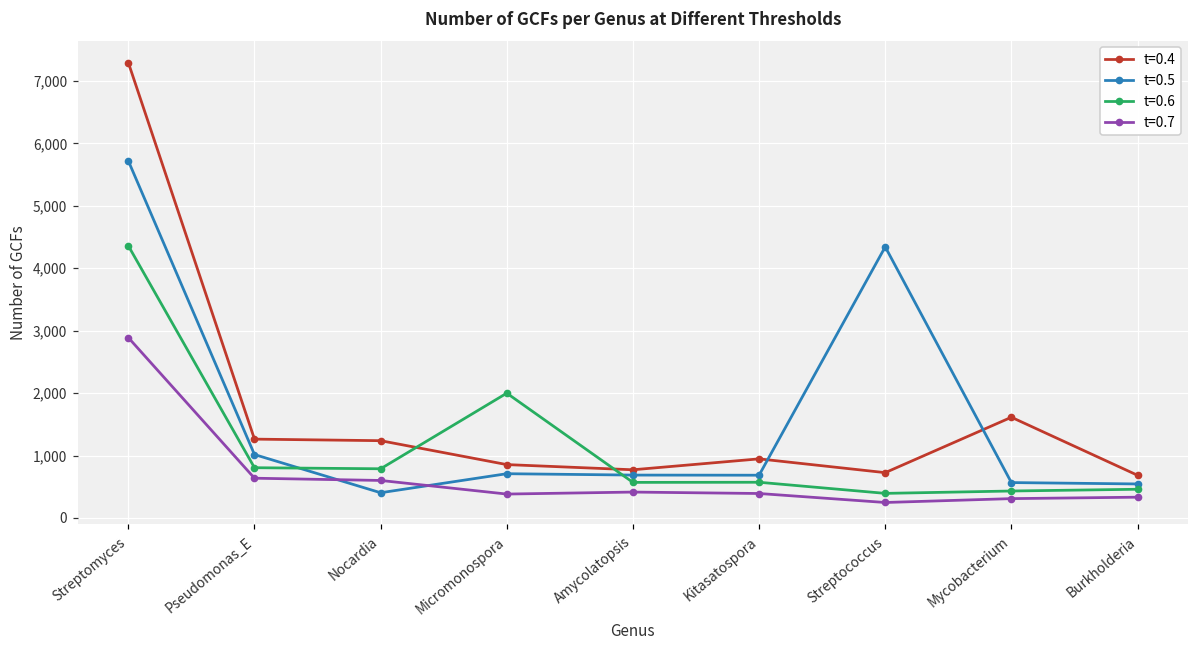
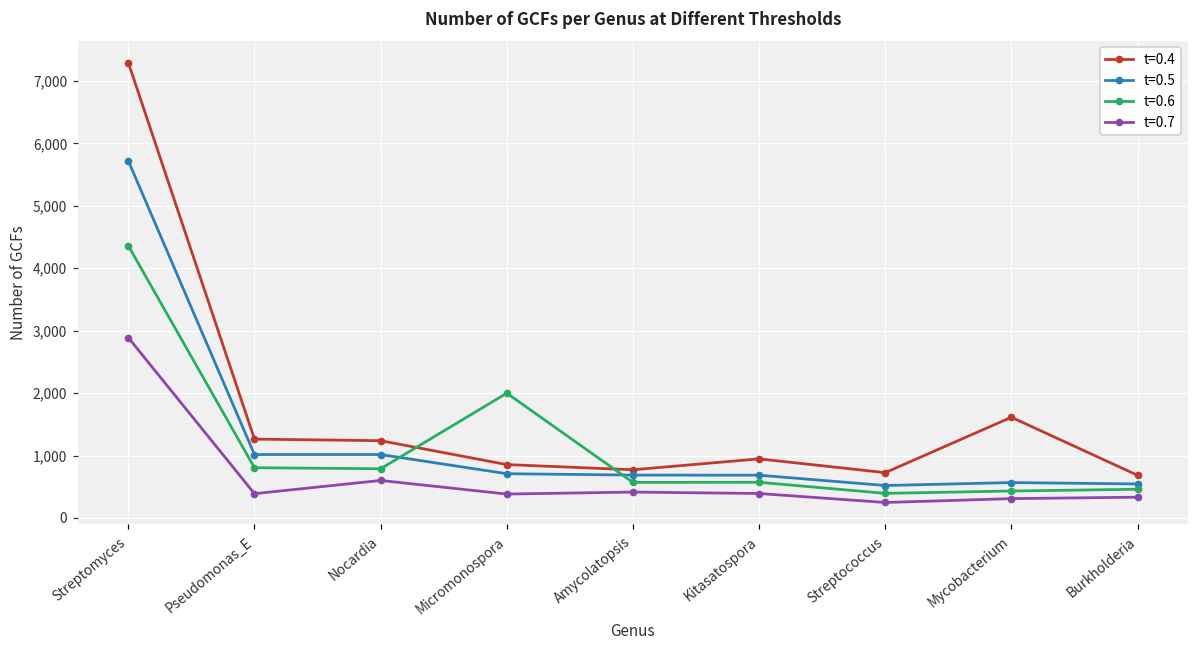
t=0.7, Pseudomonas_E: 600 -> 400
t=0.5, Nocardia: 400 -> 1,000
t=0.5, Streptococcus: 4,300 -> 500
